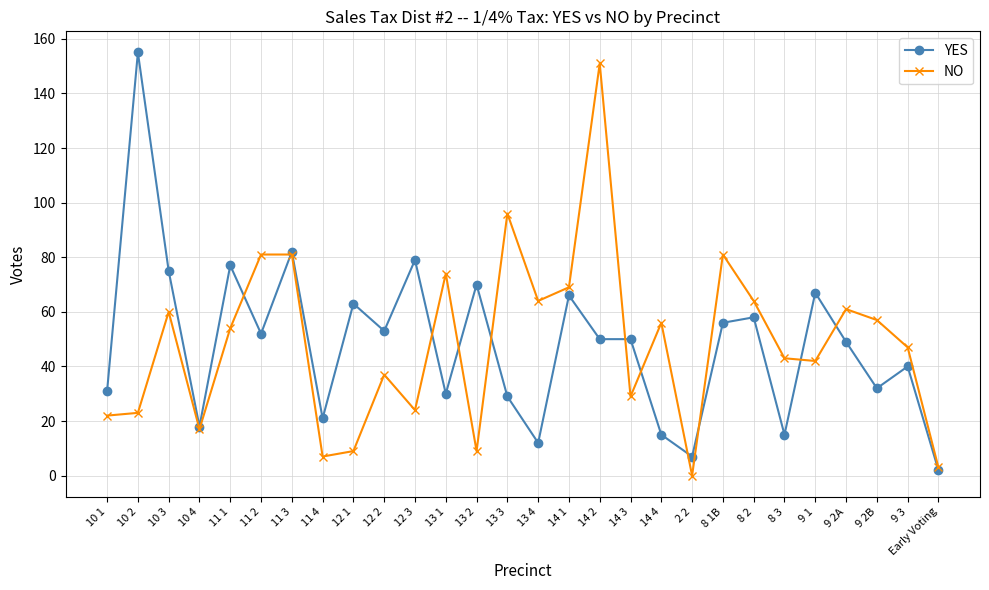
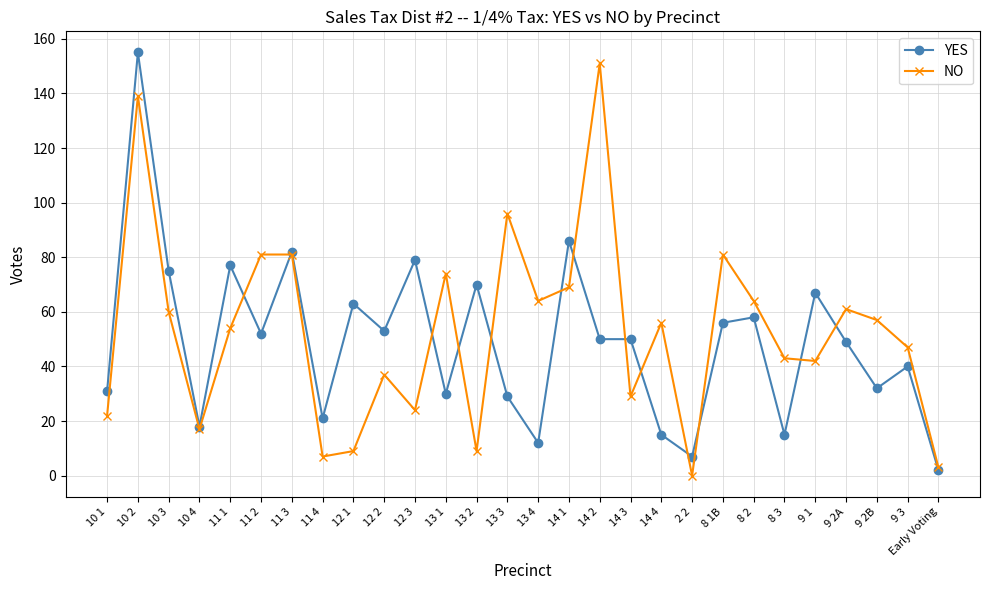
NO, 10 2: 23 -> 139
YES, 14 1: 66 -> 86
